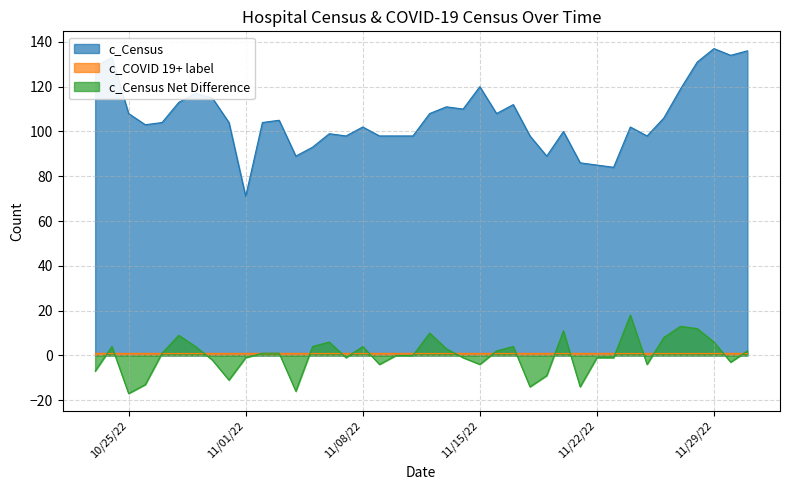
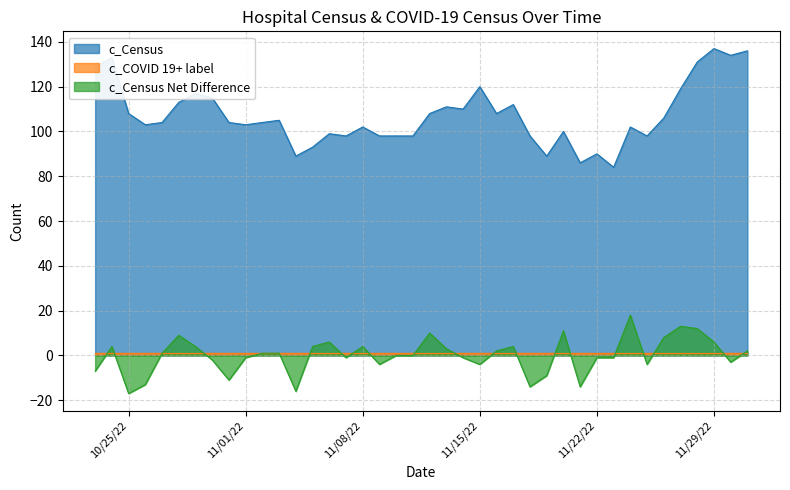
c_Census, 11/01/22: 71 -> 103
c_Census, 11/22/22: 85 -> 90
